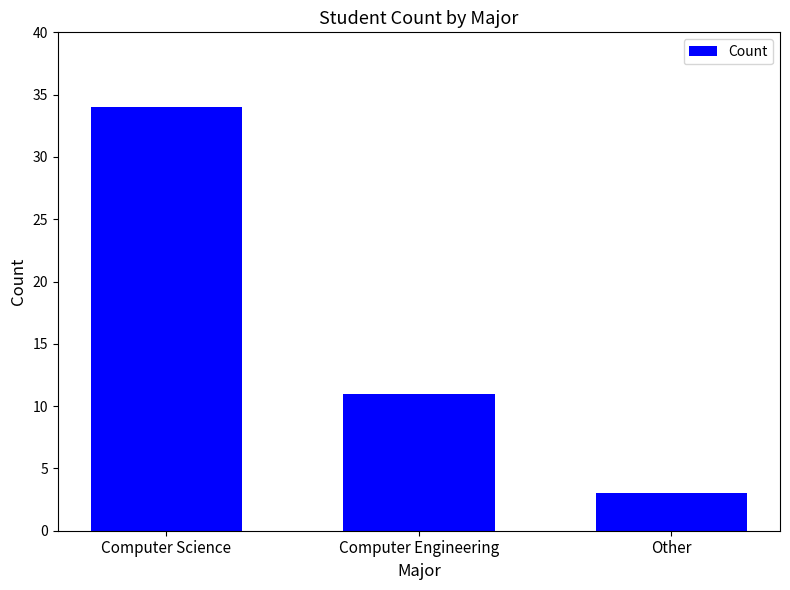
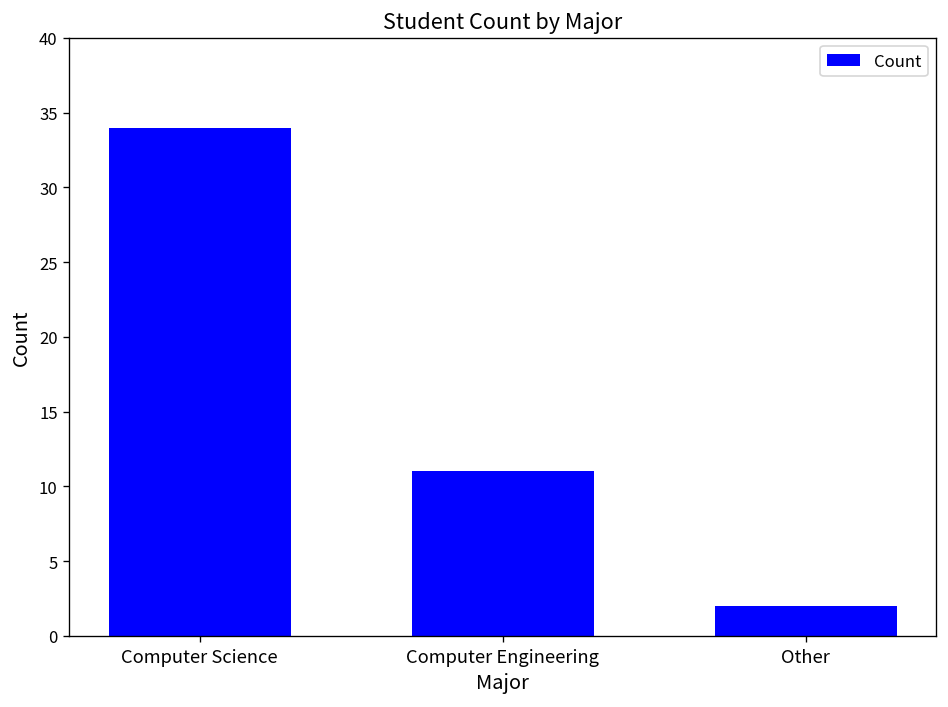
Other: 3 -> 2
